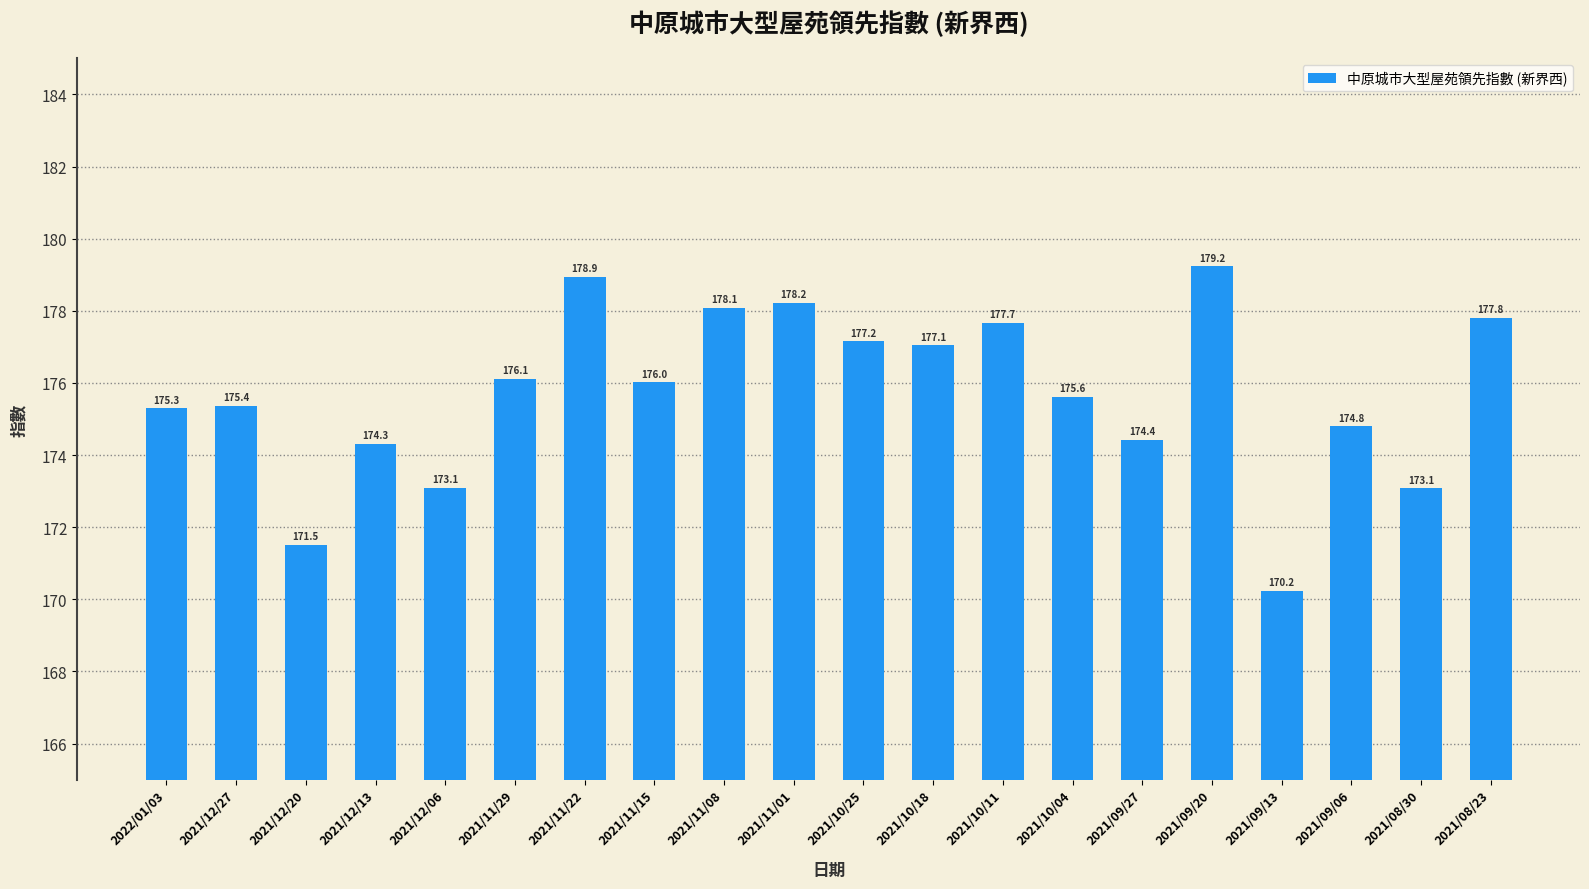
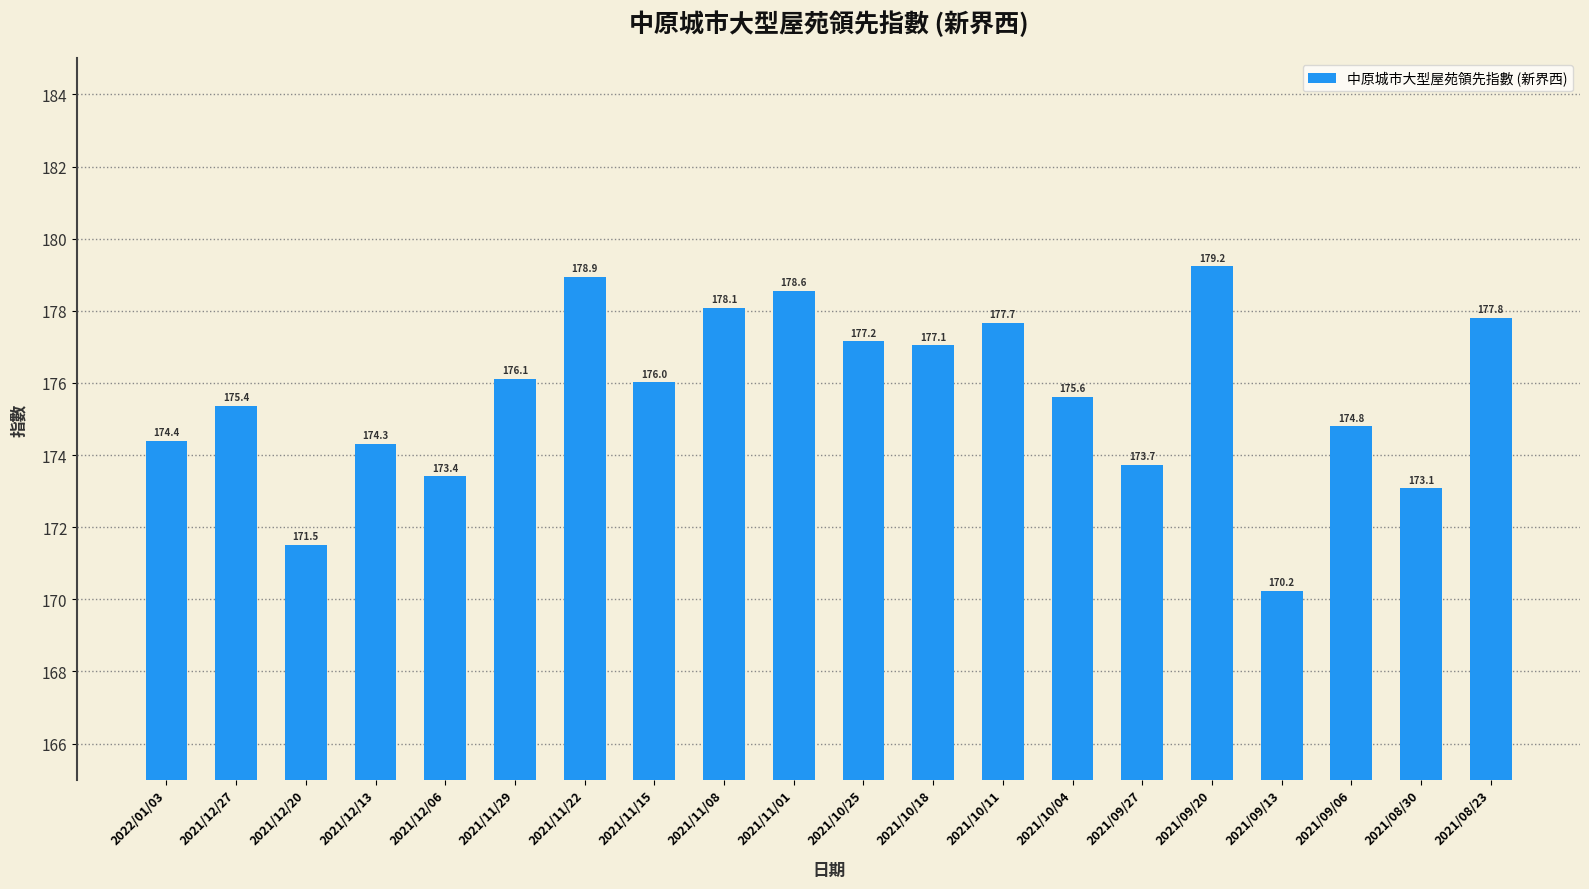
2022/01/03: 175.3 -> 174.4
2021/12/06: 173.1 -> 173.4
2021/11/01: 178.2 -> 178.6
2021/09/27: 174.4 -> 173.7
